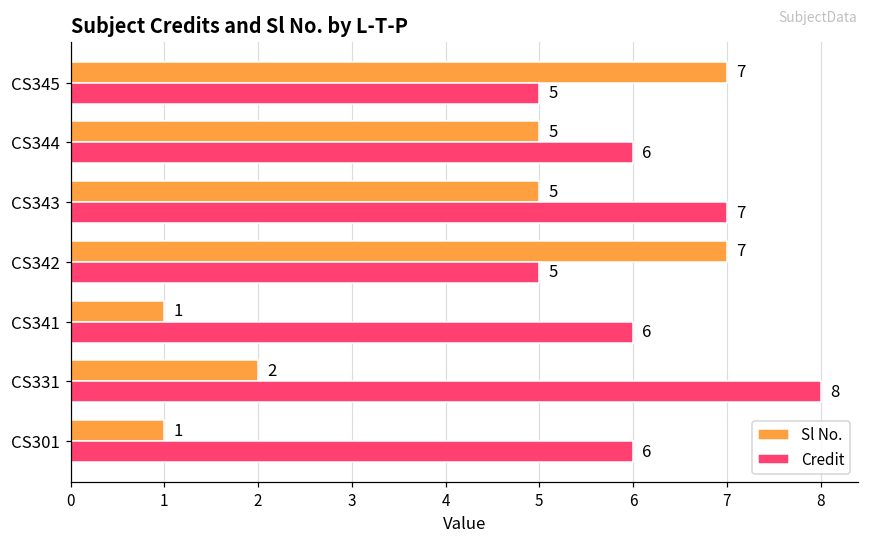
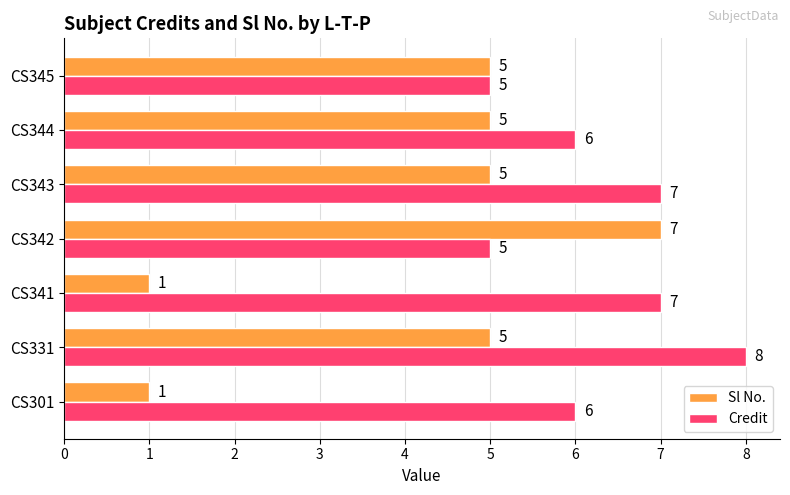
Sl No., CS345: 7 -> 5
Credit, CS341: 6 -> 7
Sl No., CS331: 2 -> 5
